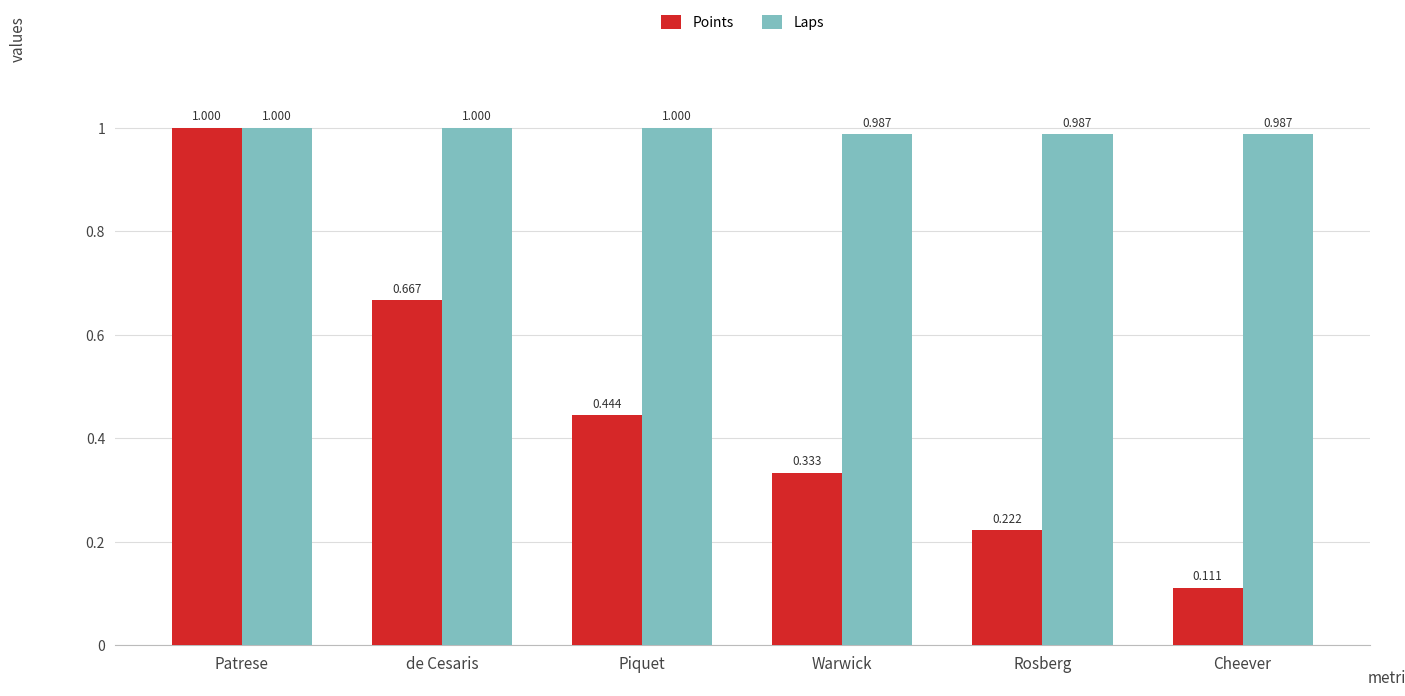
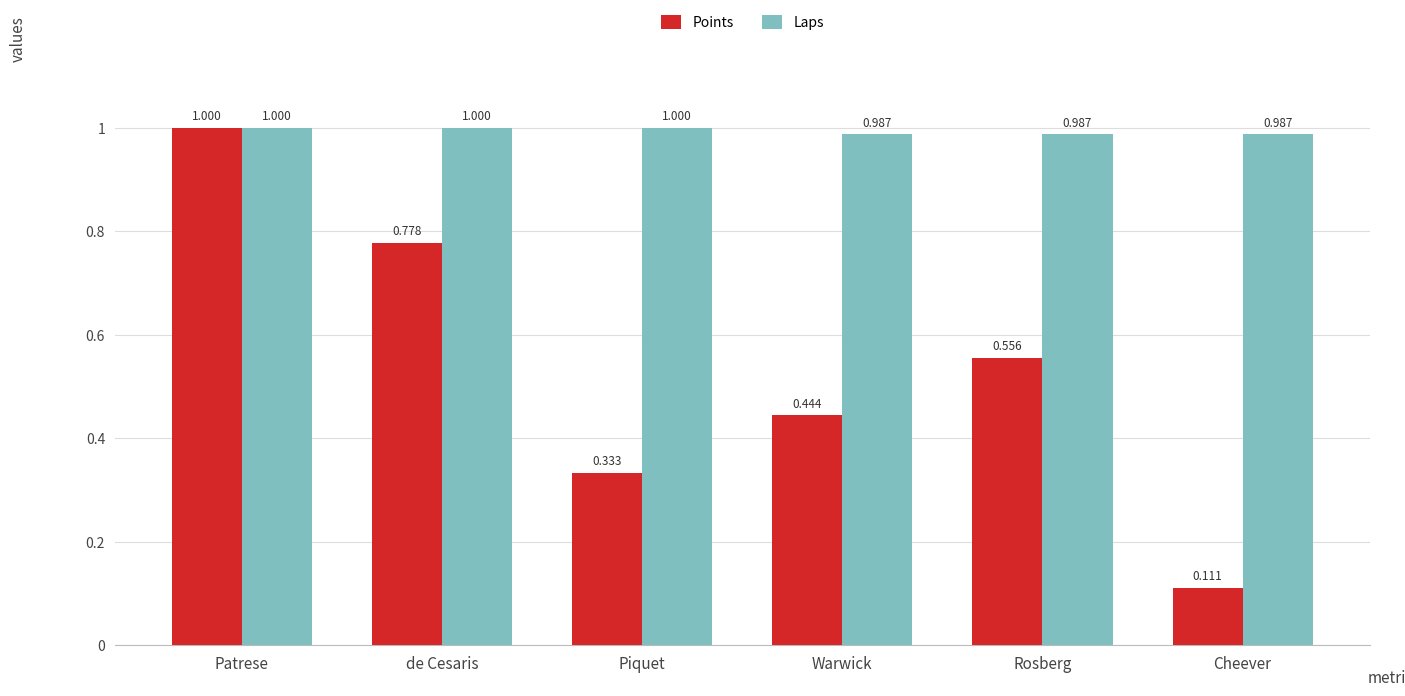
Points, de Cesaris: 0.667 -> 0.778
Points, Piquet: 0.444 -> 0.333
Points, Warwick: 0.333 -> 0.444
Points, Rosberg: 0.222 -> 0.556
